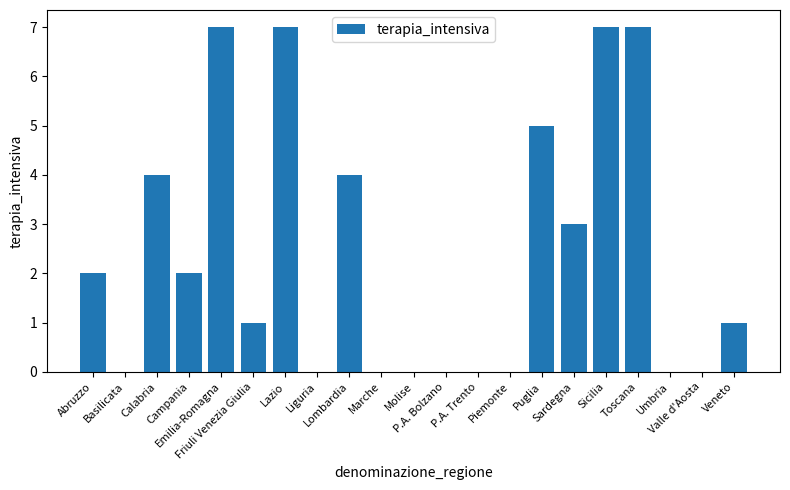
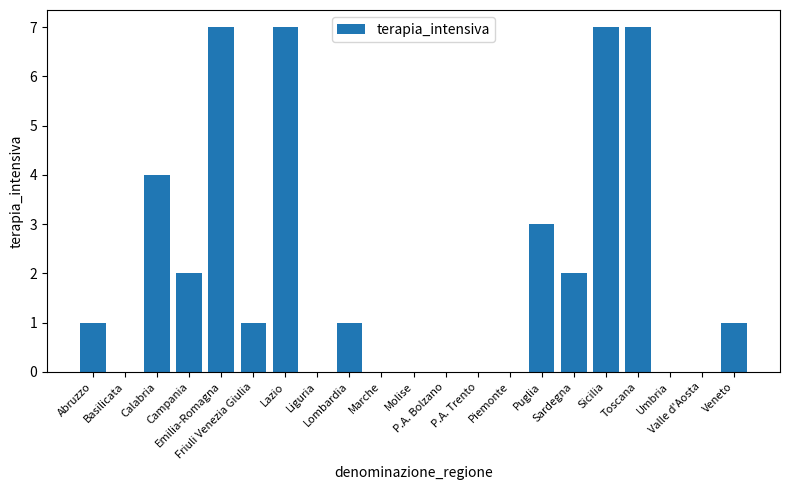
Abruzzo: 2 -> 1
Lombardia: 4 -> 1
Puglia: 5 -> 3
Sardegna: 3 -> 2
